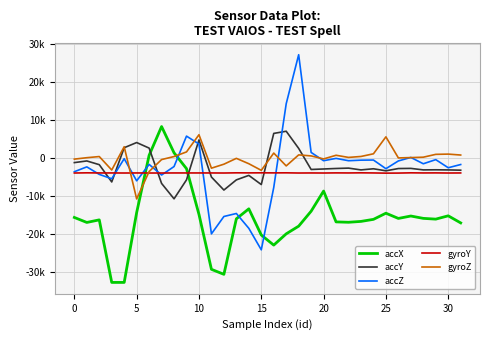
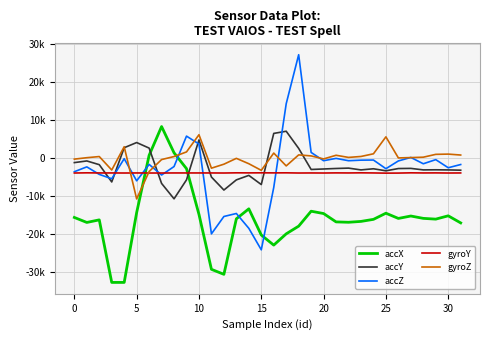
accX, 20: -9000 -> -15000
